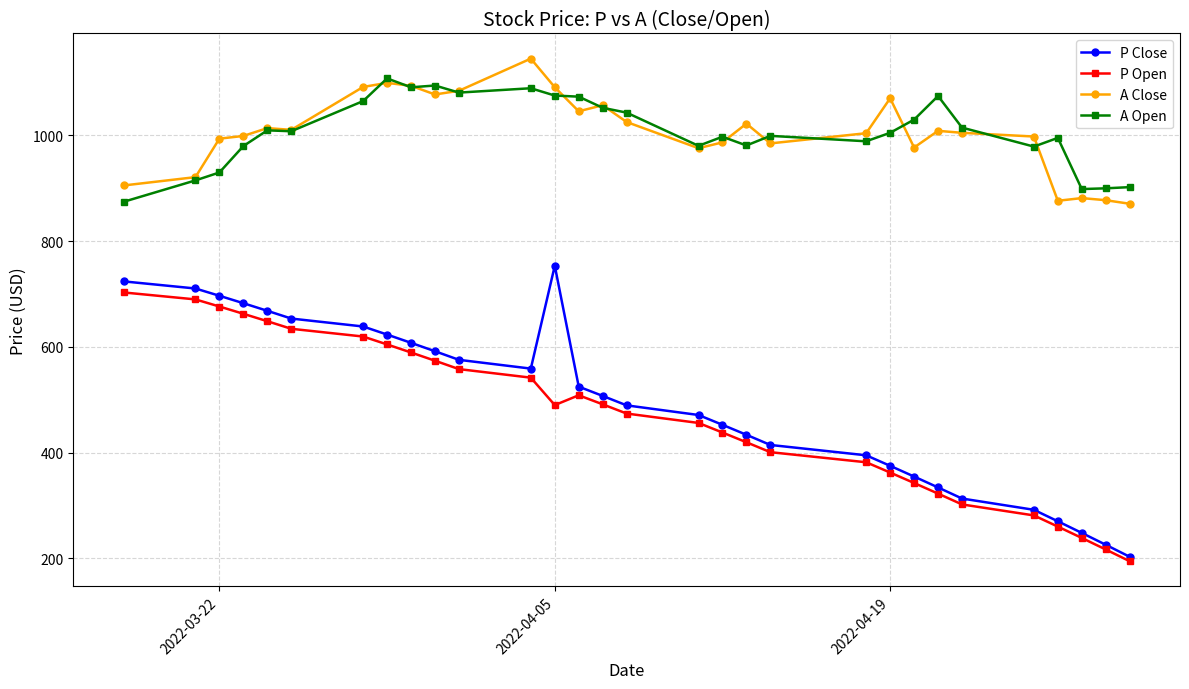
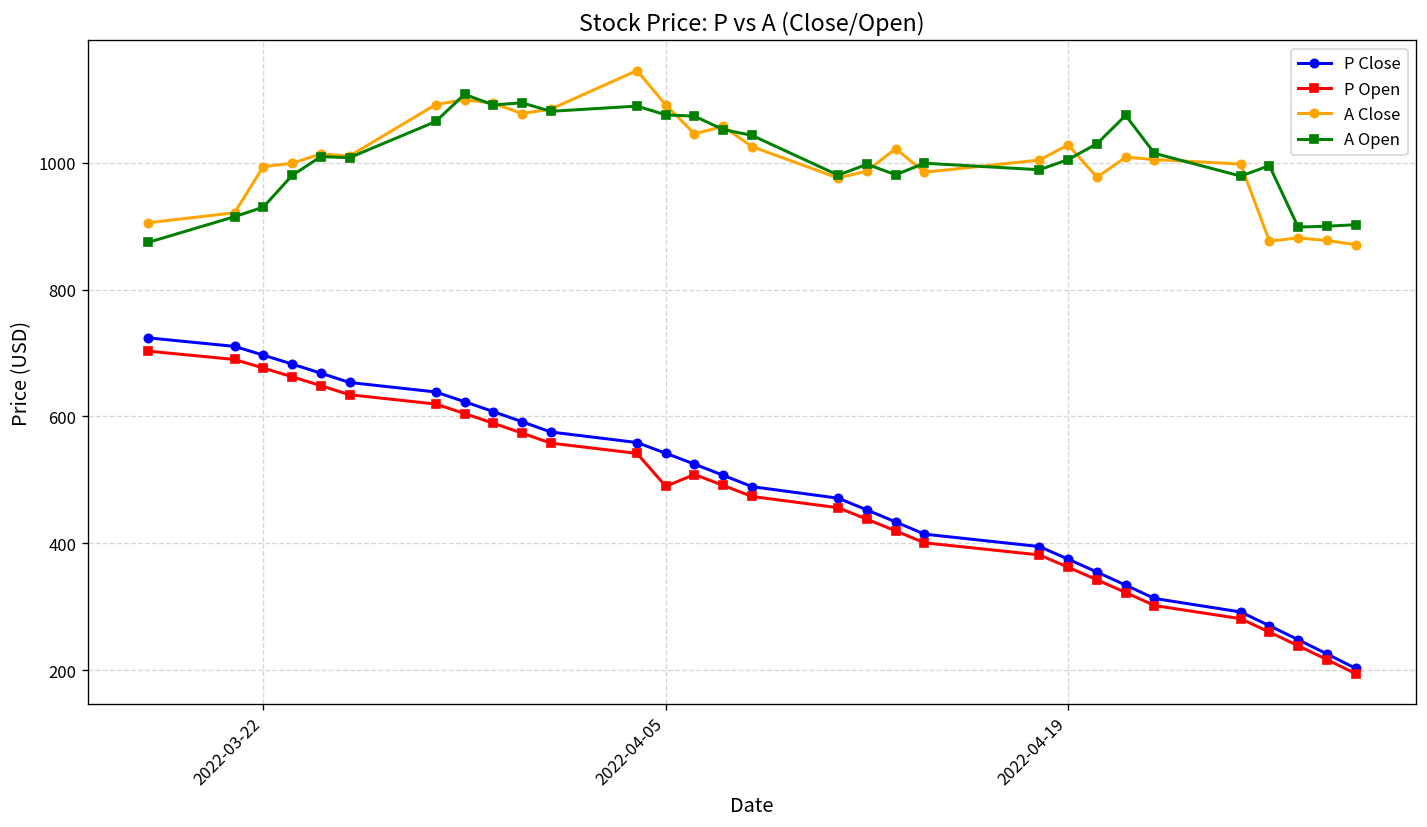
P Close, 2022-04-05: 750 -> 540
A Close, 2022-04-19: 1070 -> 1030
